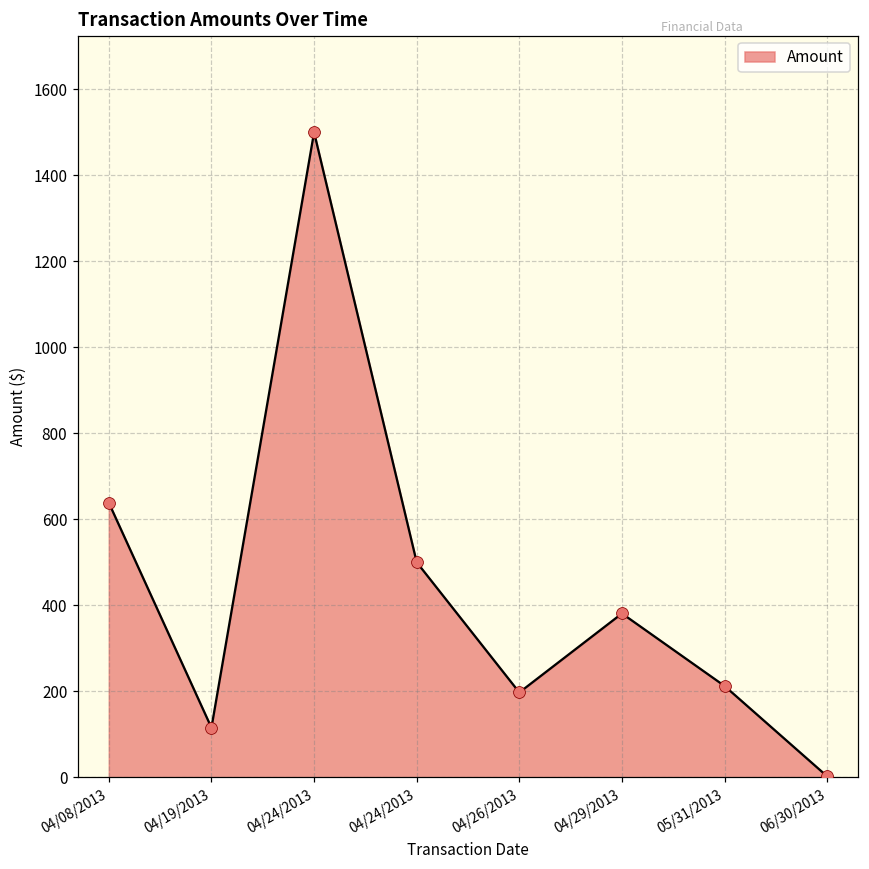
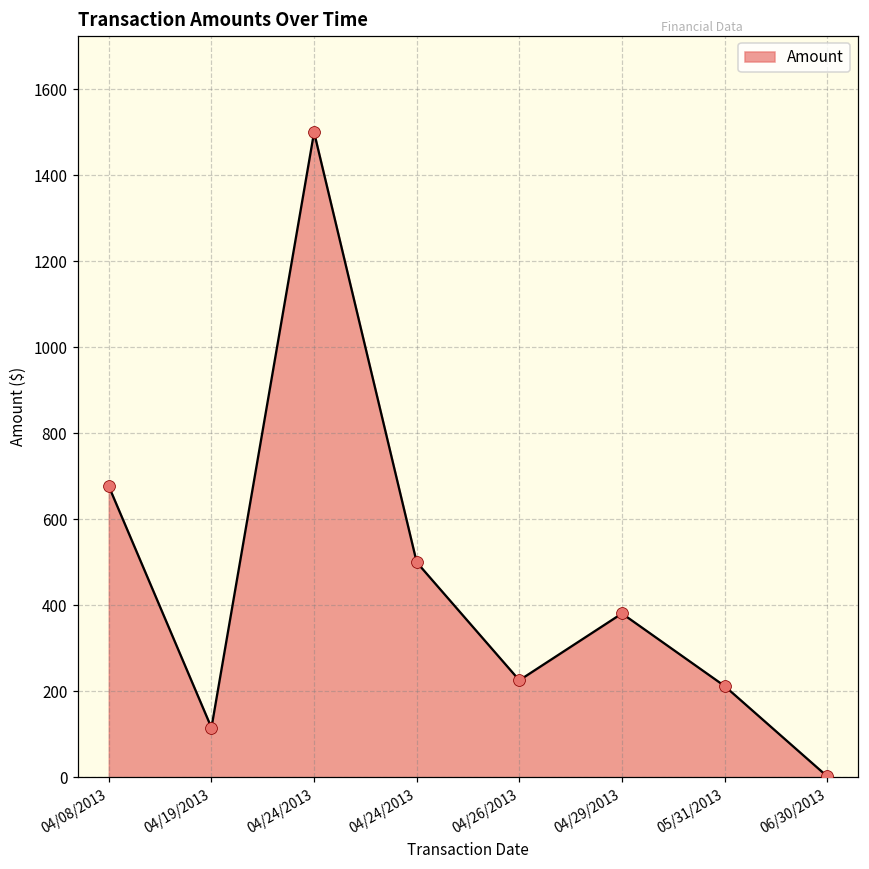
04/08/2013: 640 -> 680
04/26/2013: 200 -> 230
